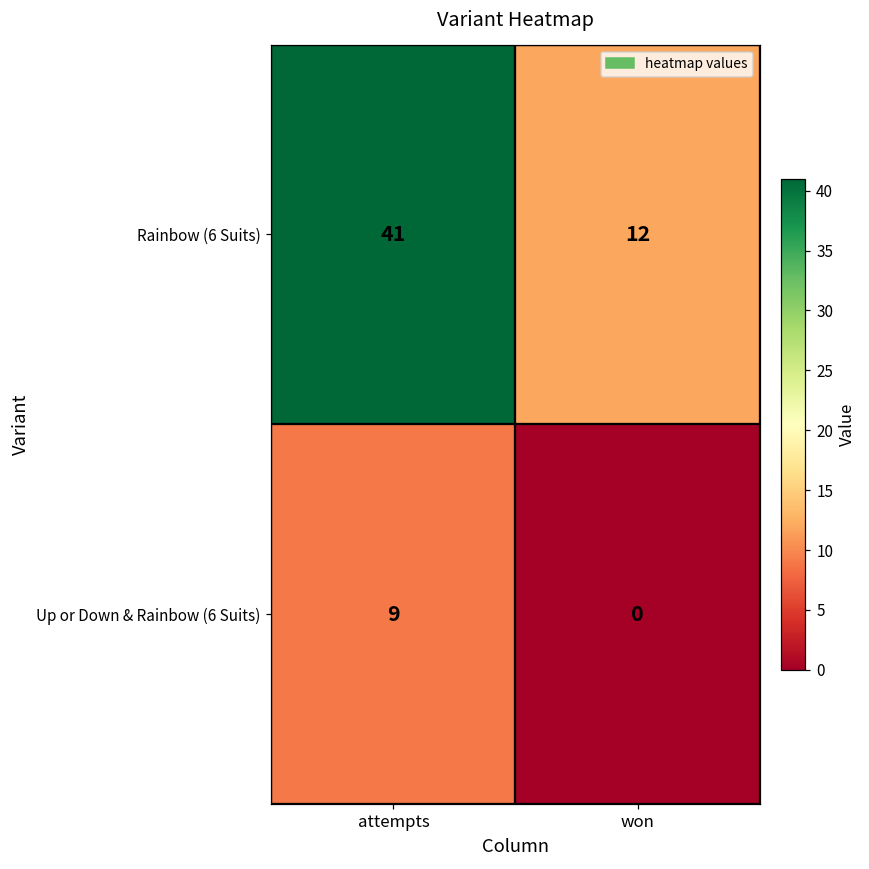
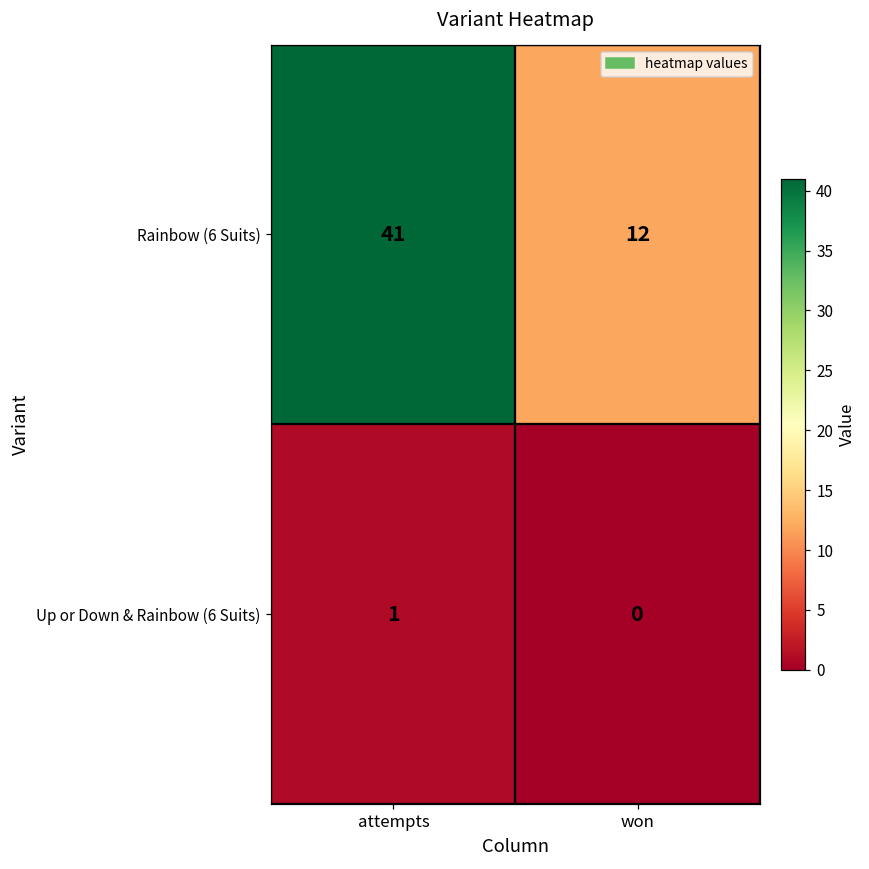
Up or Down & Rainbow (6 Suits), attempts: 9 -> 1
